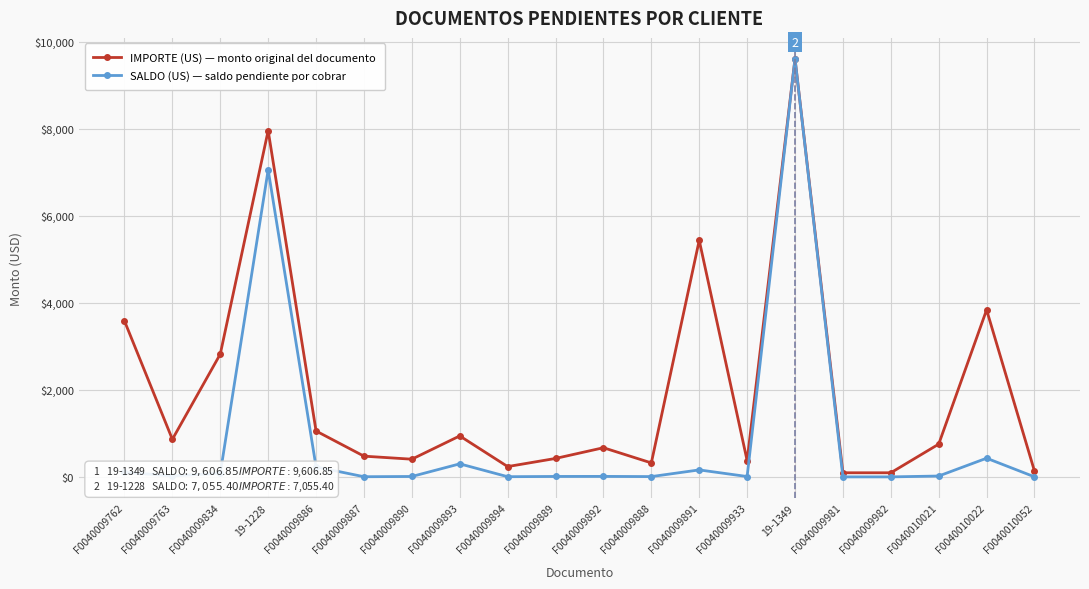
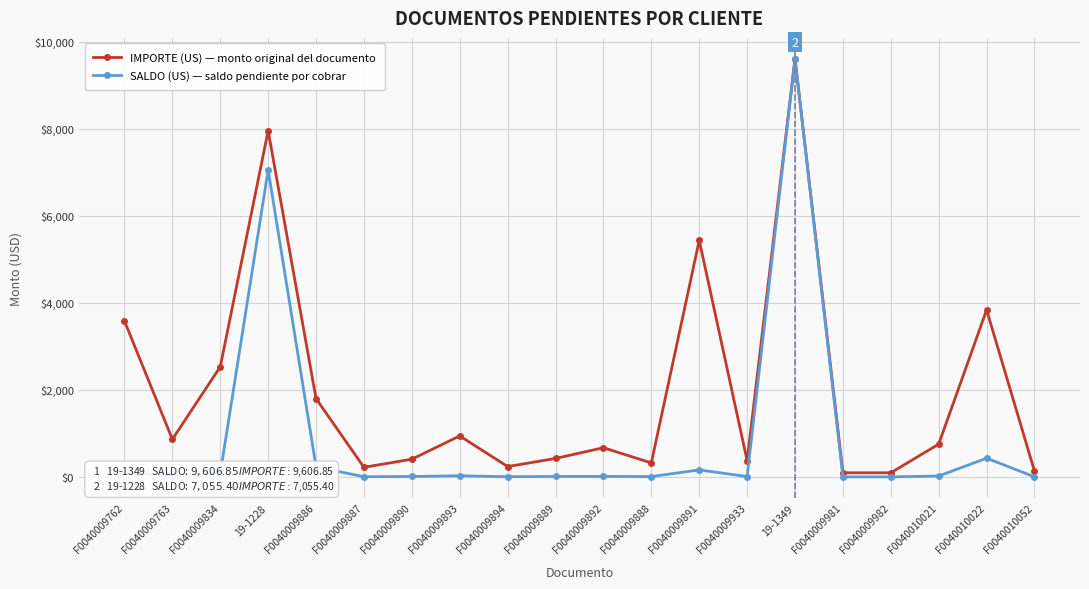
IMPORTE (US) — monto original del documento, F0040009834: $2,800 -> $2,500
IMPORTE (US) — monto original del documento, F0040009886: $1,100 -> $1,800
IMPORTE (US) — monto original del documento, F0040009887: $500 -> $200
SALDO (US) — saldo pendiente por cobrar, F0040009893: $300 -> $0
